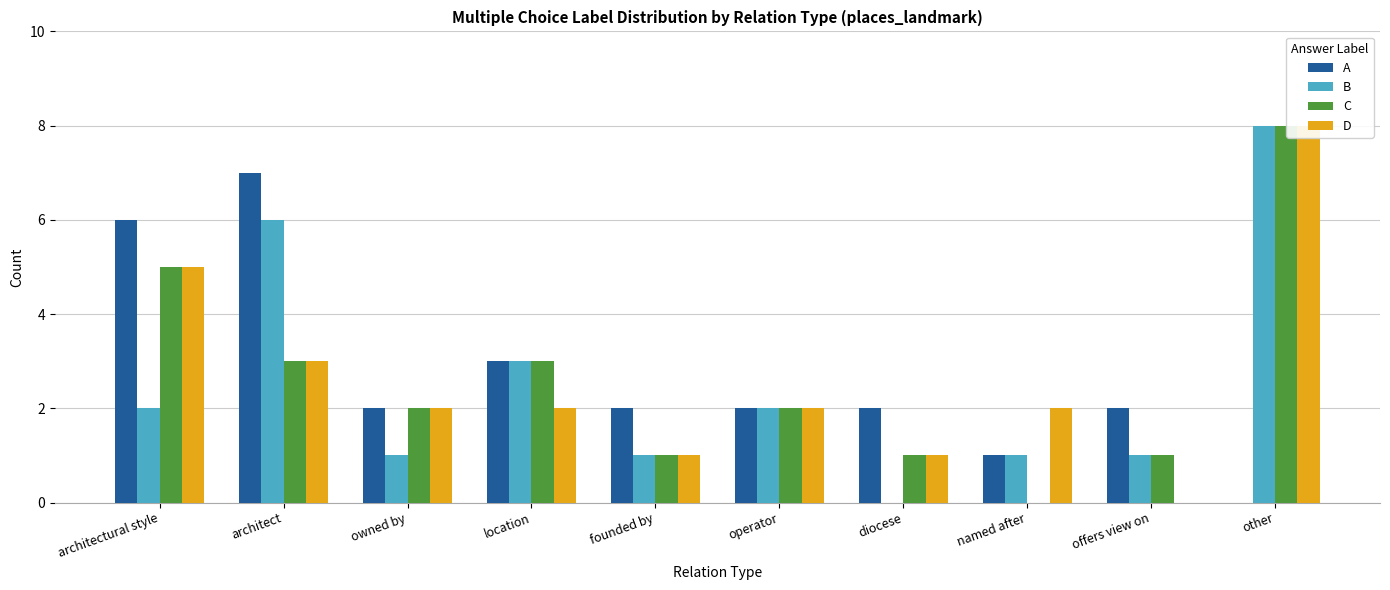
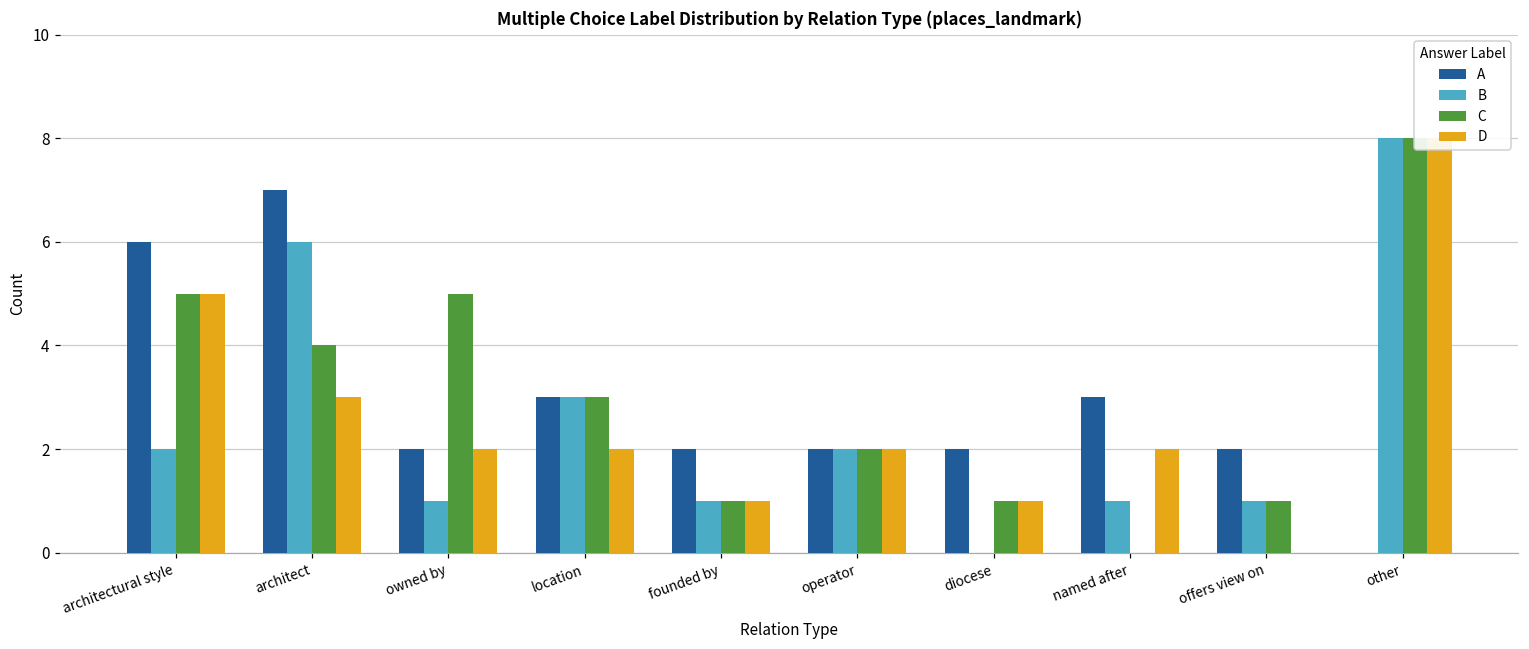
C, architect: 3 -> 4
C, owned by: 2 -> 5
A, named after: 1 -> 3
